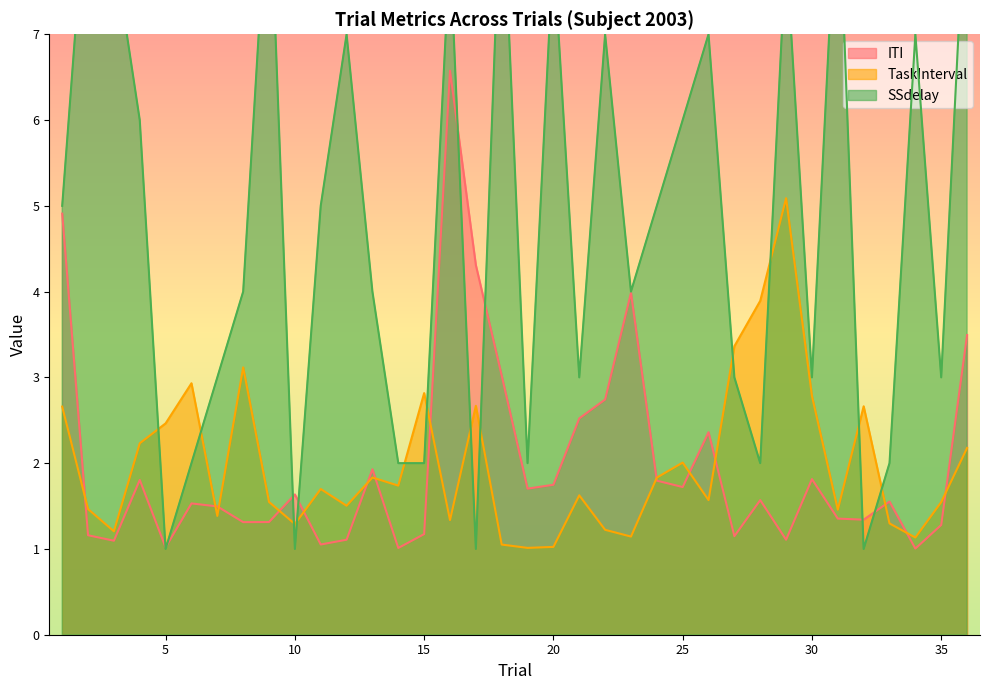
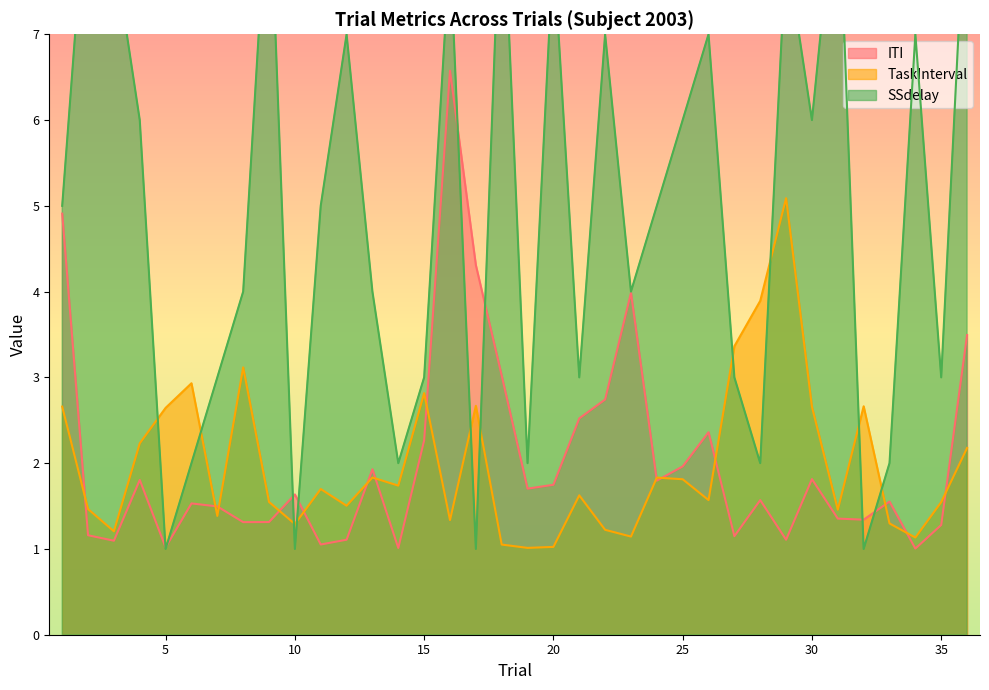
TaskInterval, 5: 2.5 -> 2.6
ITI, 15: 1.2 -> 2.3
SSdelay, 15: 2 -> 3
ITI, 25: 1.7 -> 2.0
TaskInterval, 25: 2.0 -> 1.8
TaskInterval, 30: 2.8 -> 2.7
SSdelay, 30: 3 -> 6
